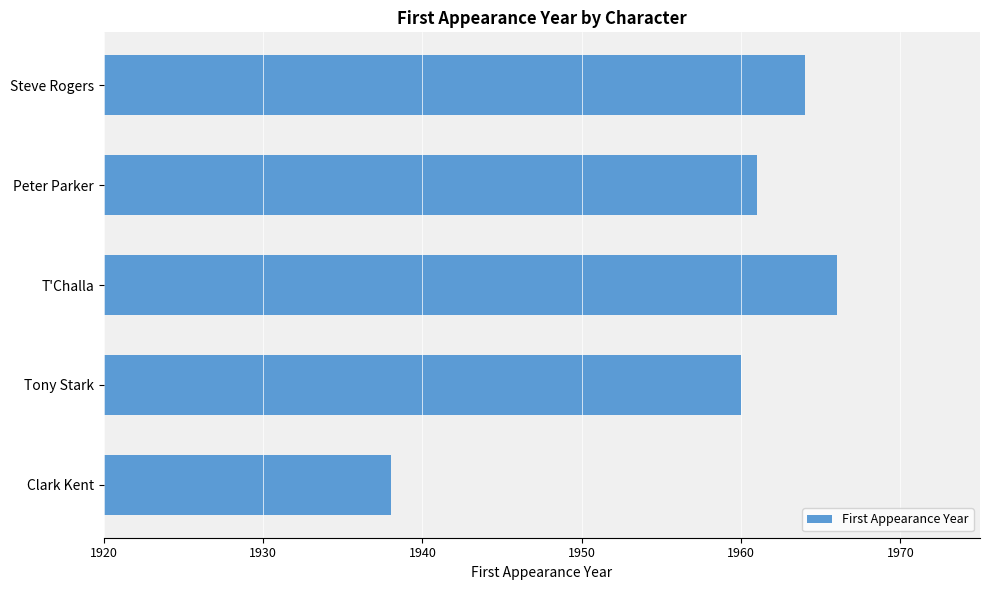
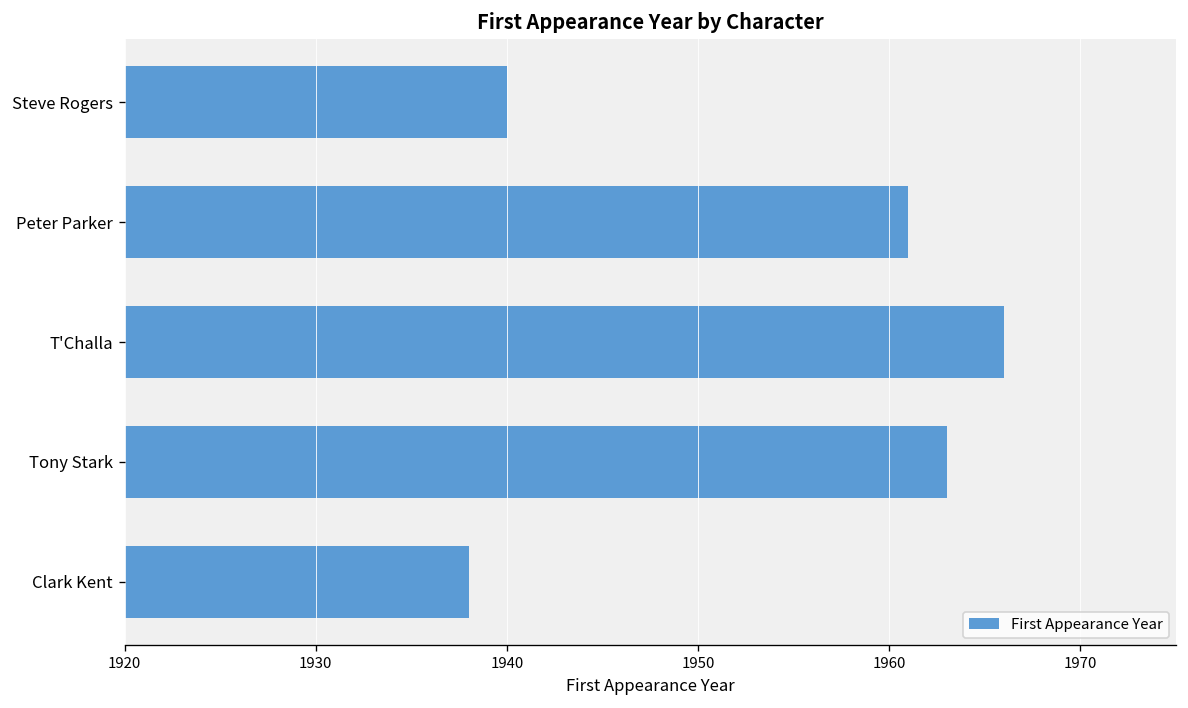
Steve Rogers: 1964 -> 1940
Tony Stark: 1960 -> 1963
